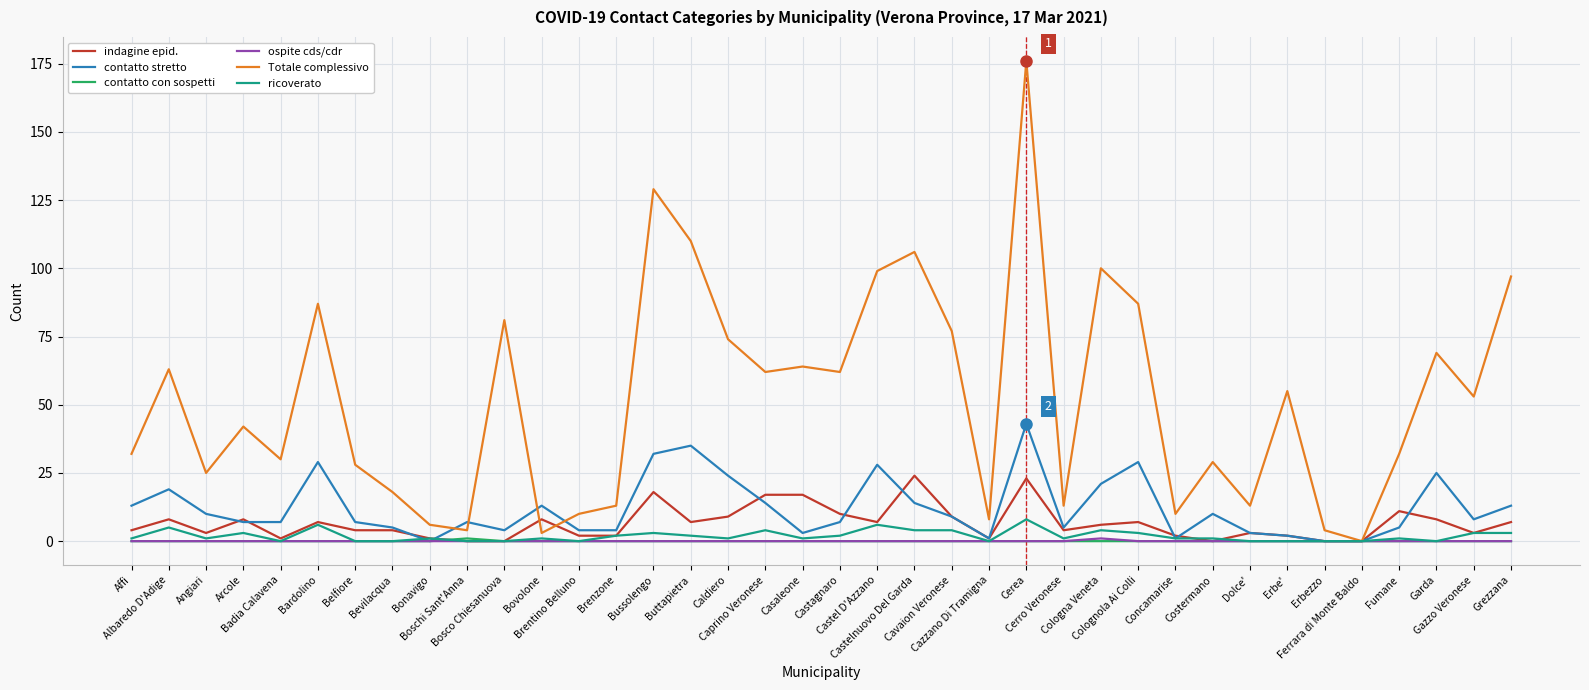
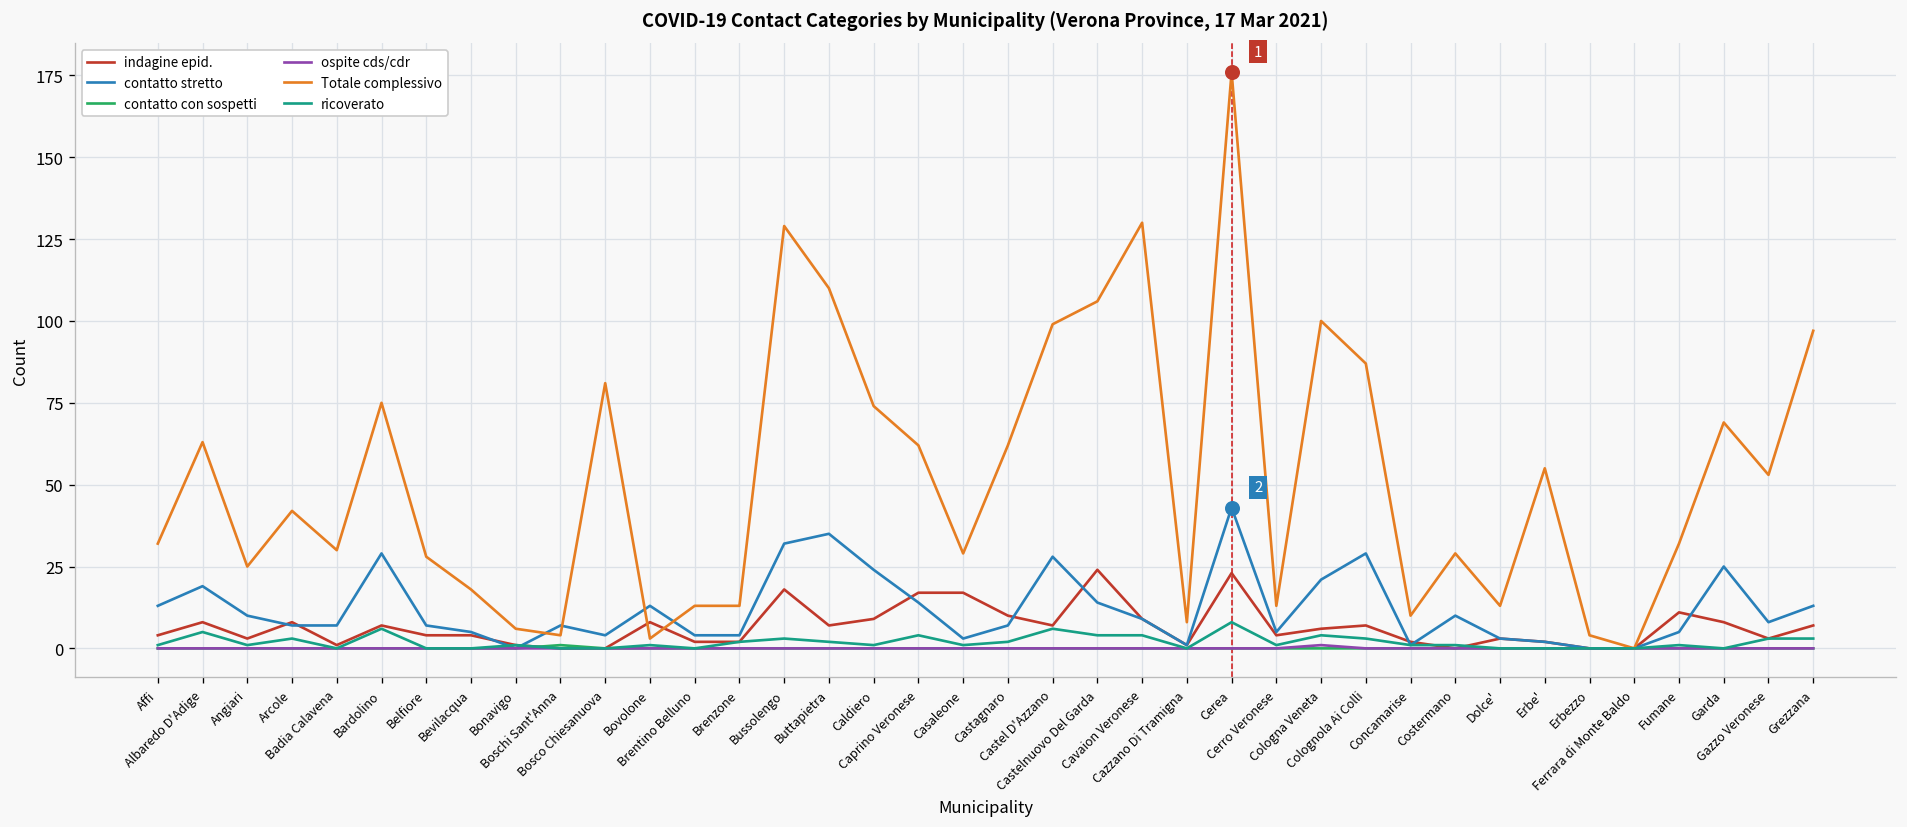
Totale complessivo, Bardolino: 87 -> 75
Totale complessivo, Brentino Belluno: 10 -> 13
Totale complessivo, Casaleone: 64 -> 29
Totale complessivo, Cavaion Veronese: 77 -> 130
